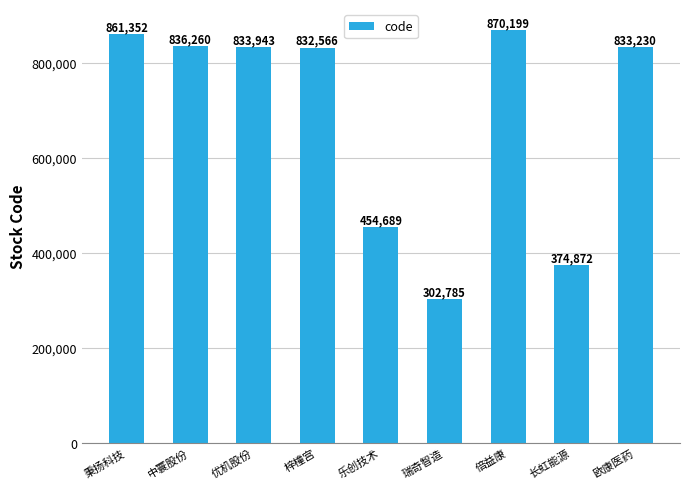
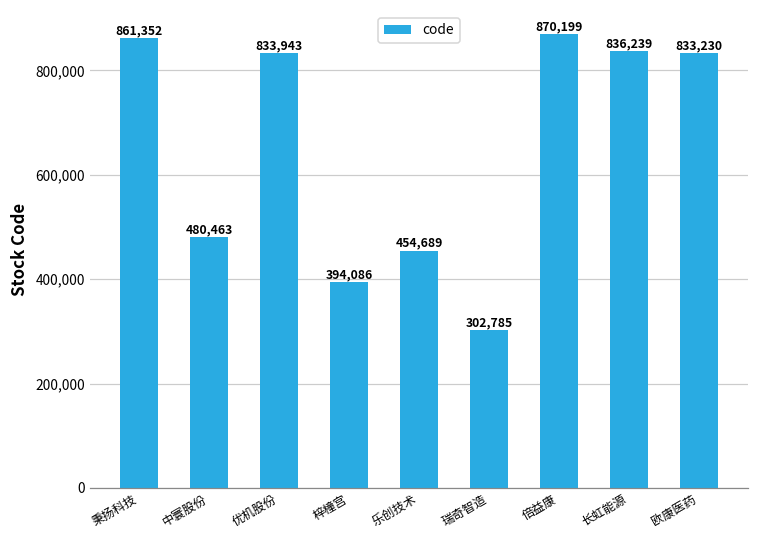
中寰股份: 836,260 -> 480,463
梓橦宫: 832,566 -> 394,086
长虹能源: 374,872 -> 836,239
